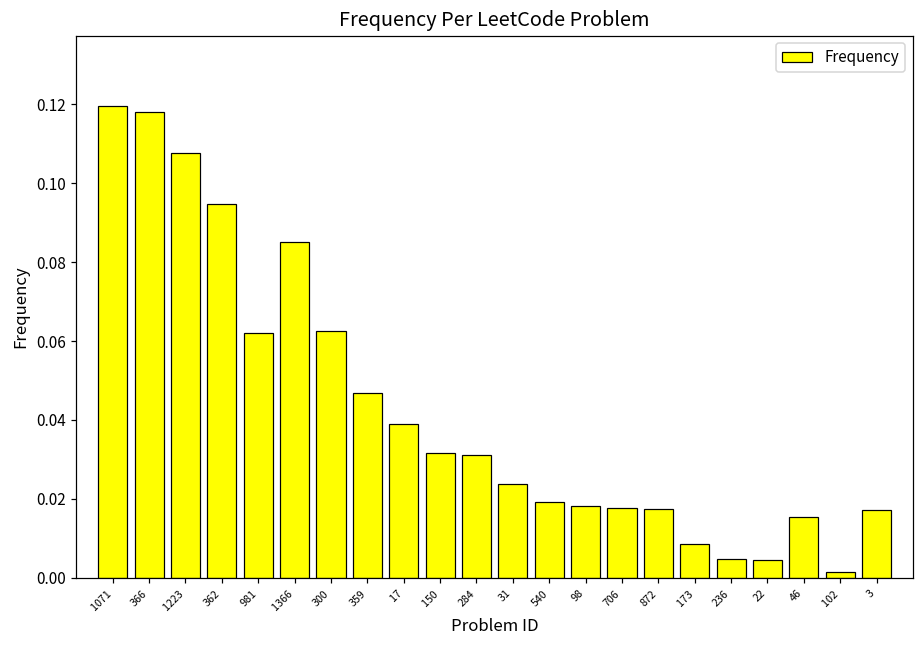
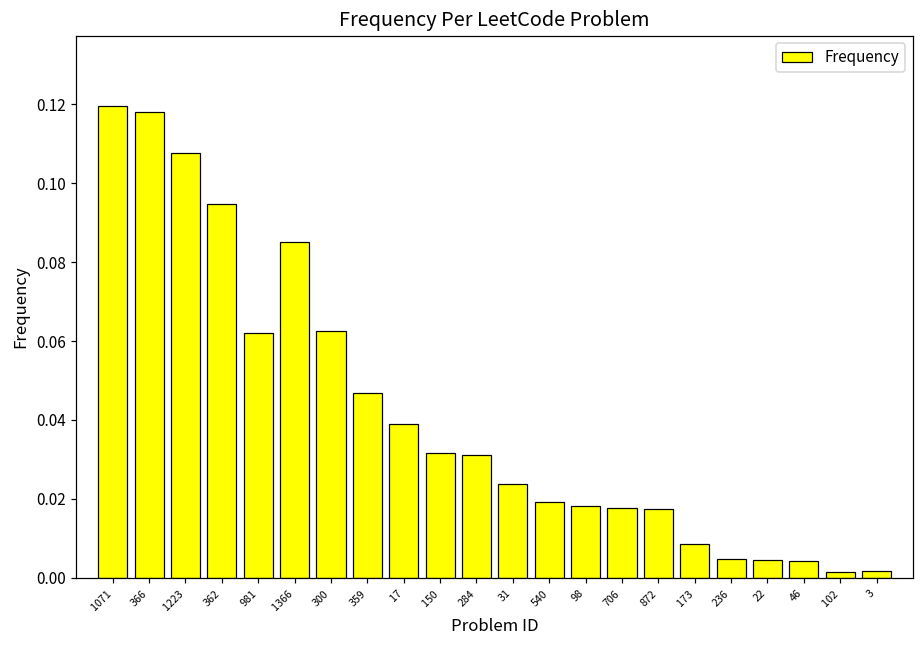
46: 0.015 -> 0.004
3: 0.017 -> 0.002
